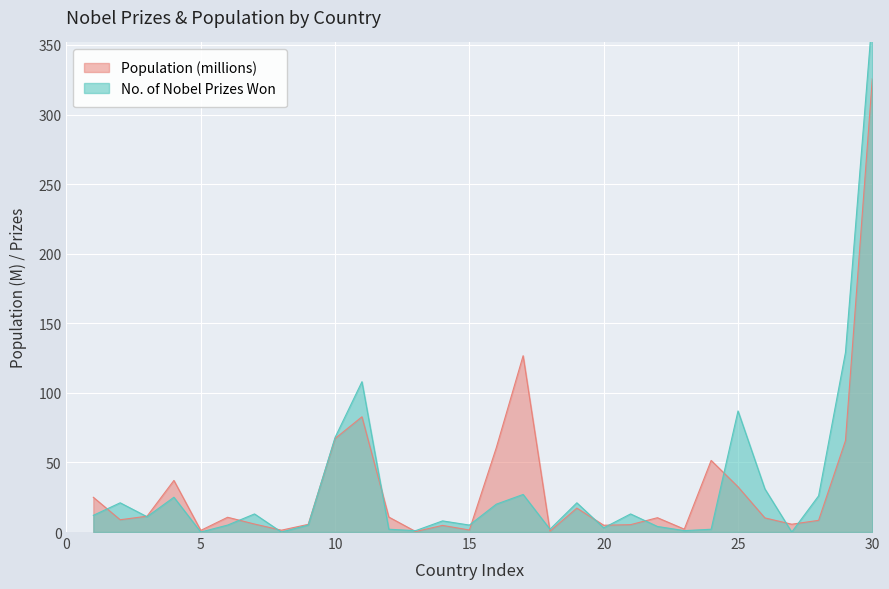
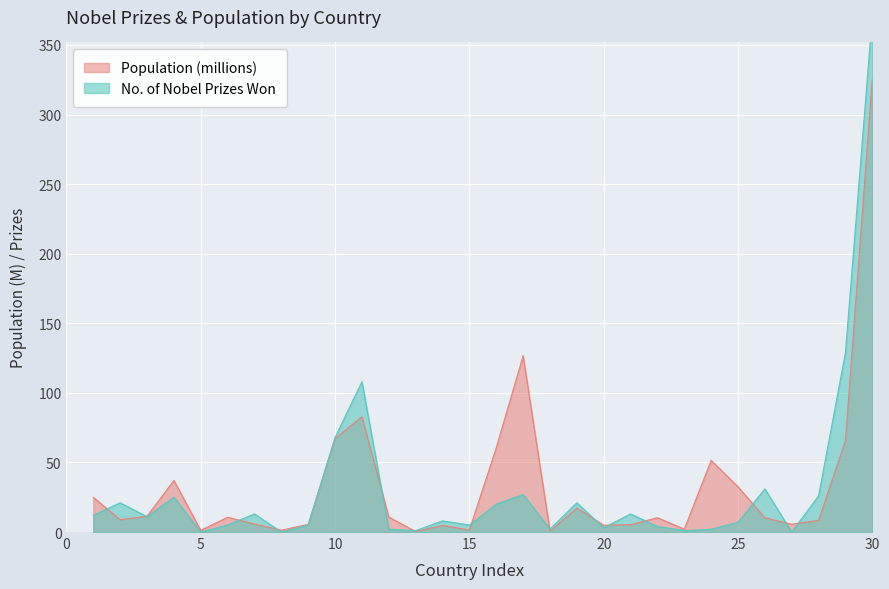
No. of Nobel Prizes Won, 25: 87 -> 7
